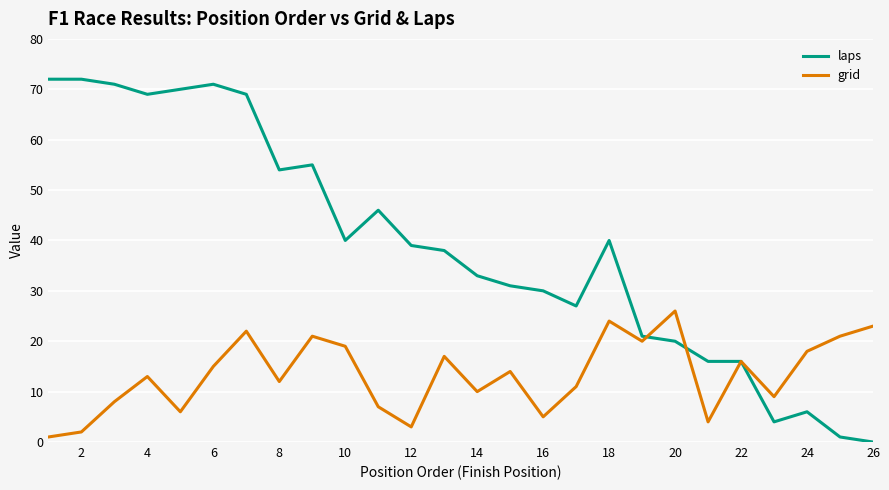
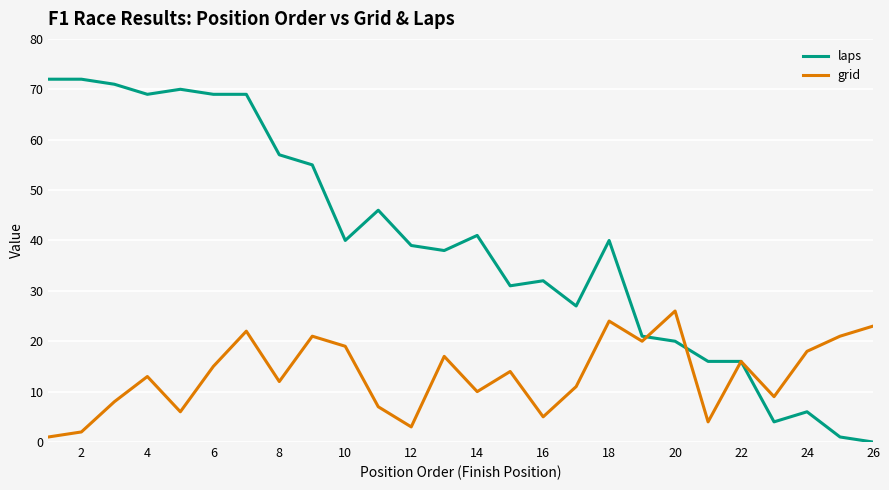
laps, 6: 71 -> 69
laps, 8: 54 -> 57
laps, 14: 33 -> 41
laps, 16: 30 -> 32
